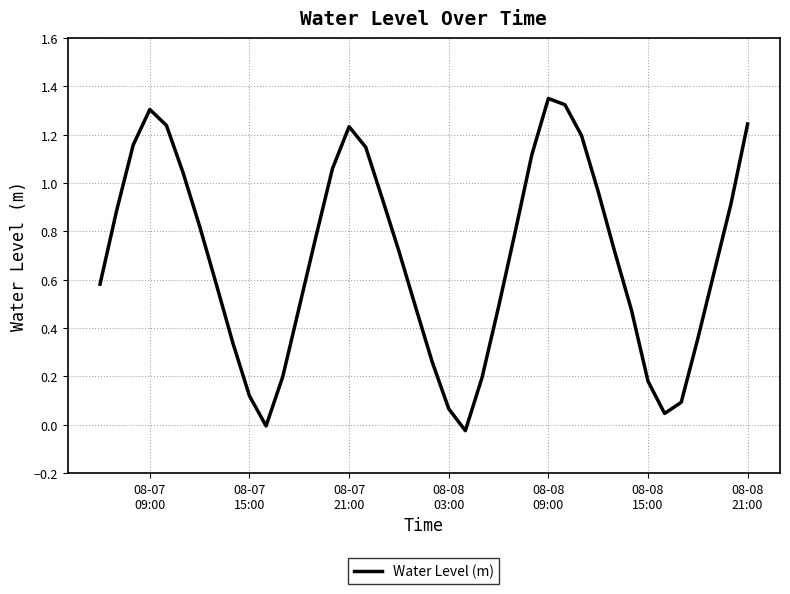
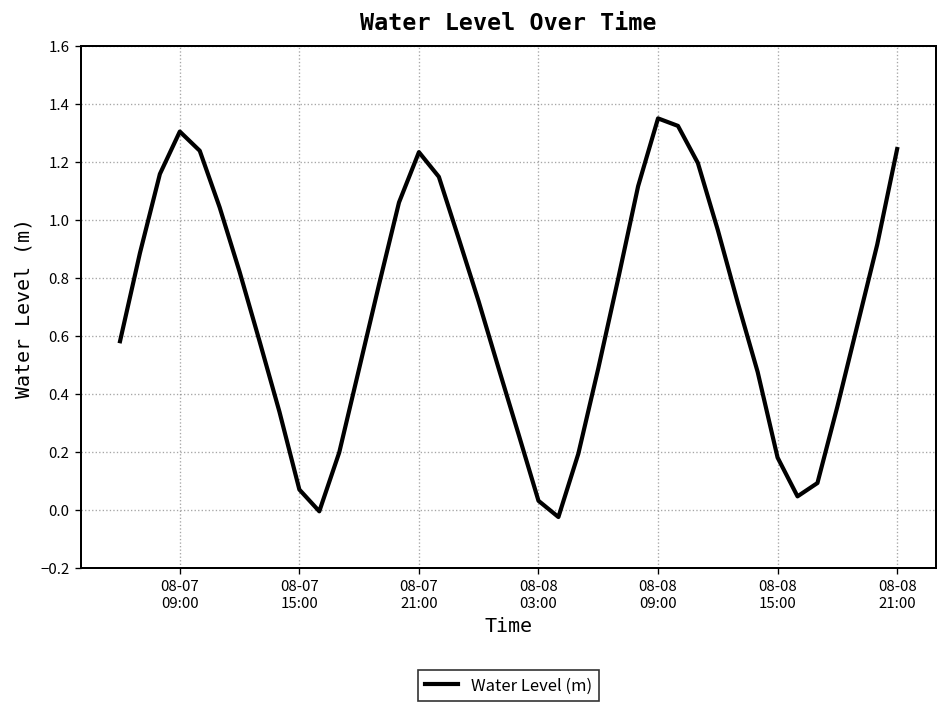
08-07 15:00: 0.12 -> 0.07
08-08 03:00: 0.07 -> 0.03
